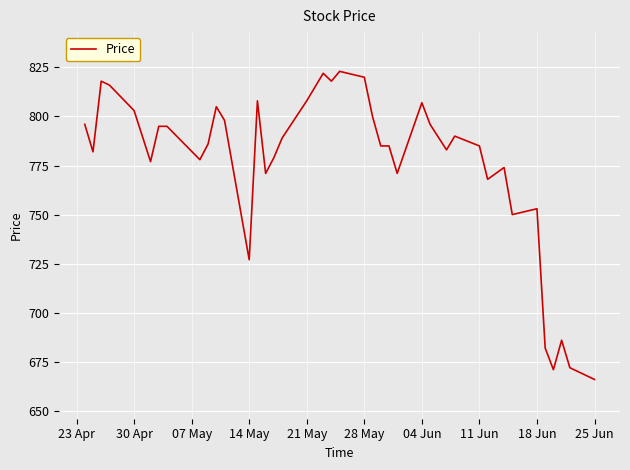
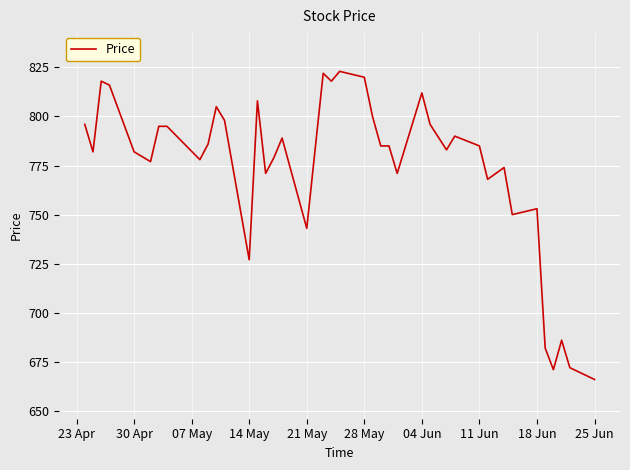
30 Apr: 803 -> 782
21 May: 808 -> 743
04 Jun: 807 -> 812
